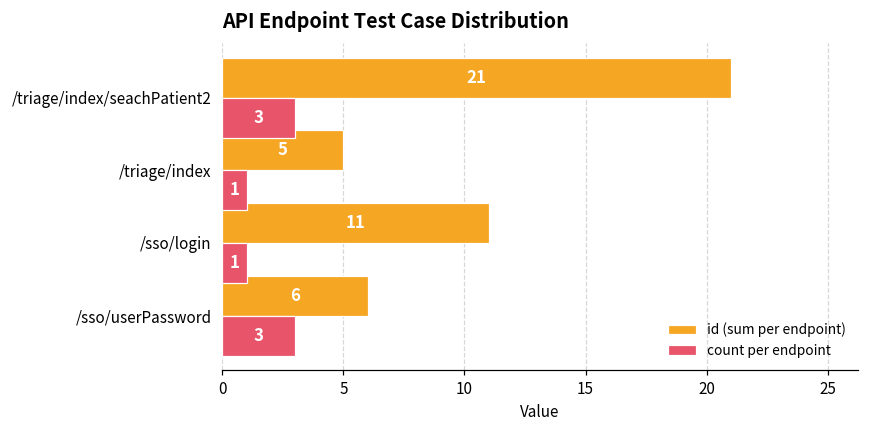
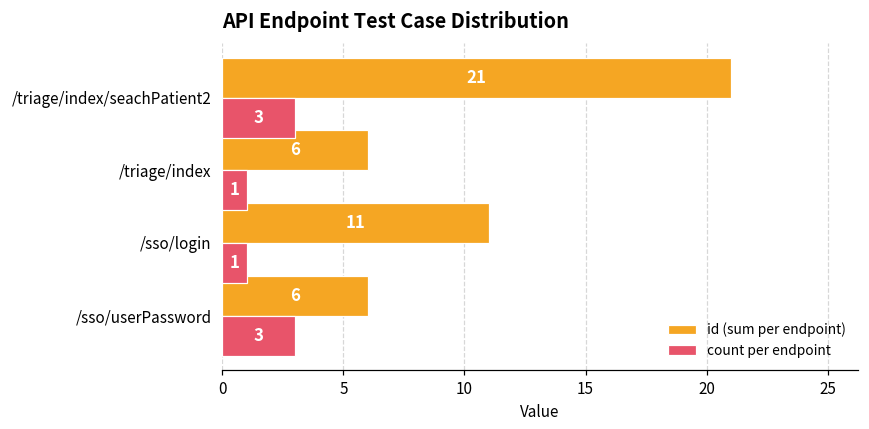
id (sum per endpoint), /triage/index: 5 -> 6
